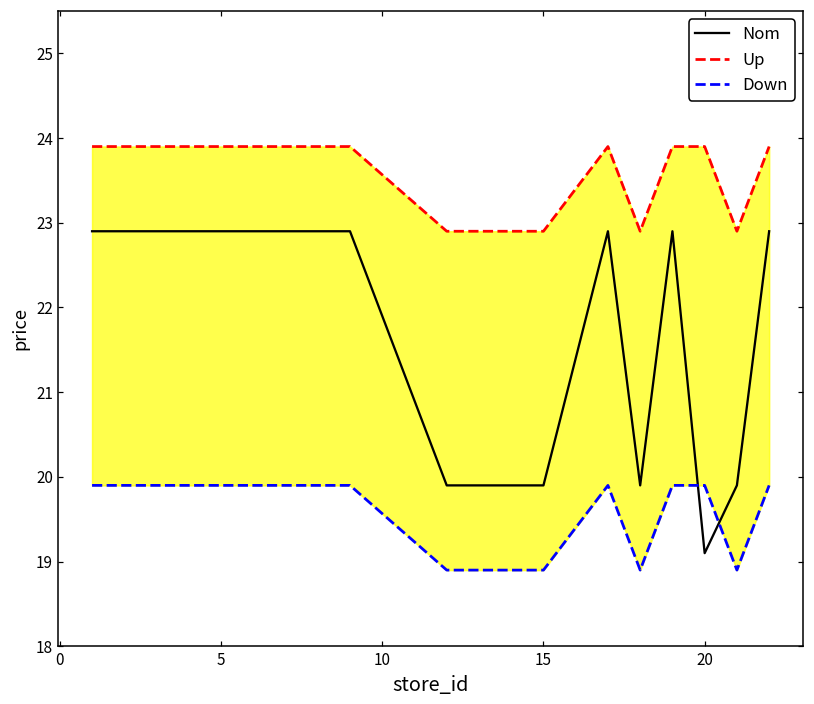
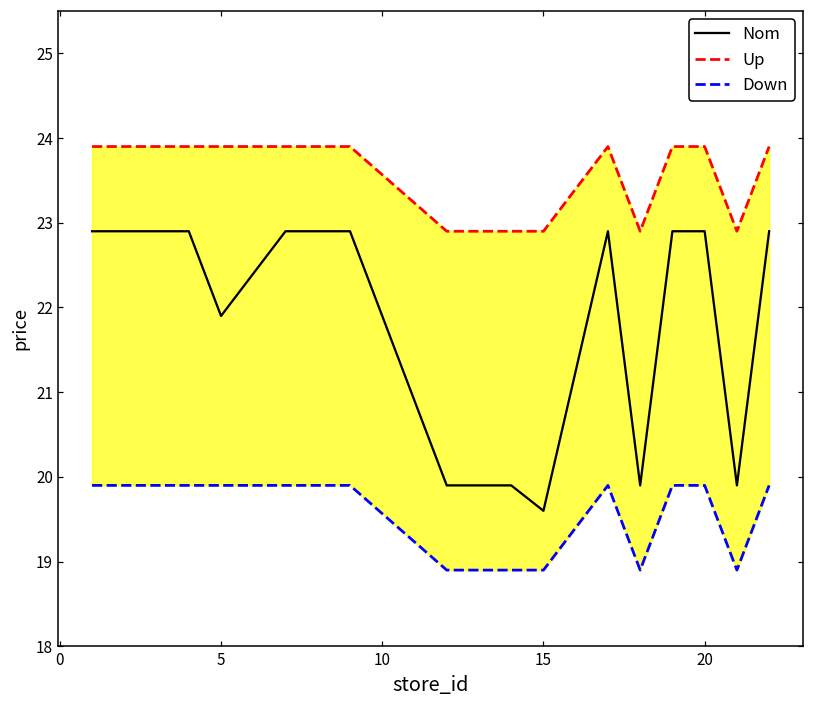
Nom, 5: 22.9 -> 21.9
Nom, 15: 19.9 -> 19.6
Nom, 20: 19.1 -> 22.9
